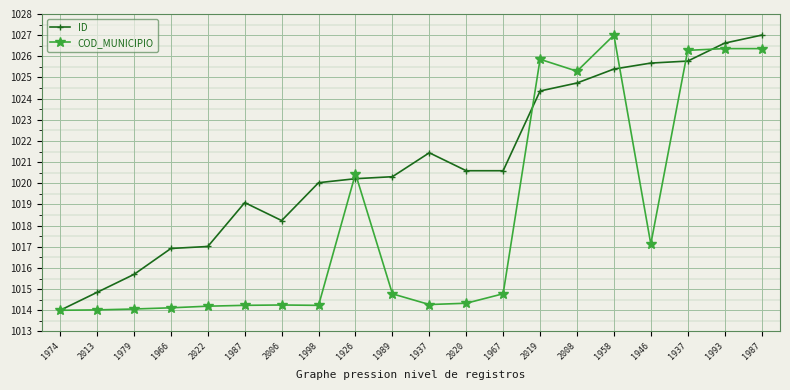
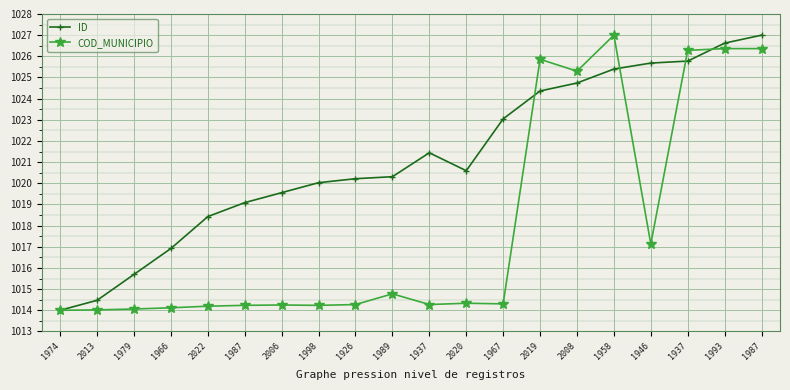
ID, 2013: 1014.8 -> 1014.5
ID, 2022: 1017.0 -> 1018.4
ID, 2006: 1018.2 -> 1019.6
COD_MUNICIPIO, 1926: 1020.5 -> 1014.3
ID, 1967: 1020.6 -> 1023.0
COD_MUNICIPIO, 1967: 1014.8 -> 1014.3
